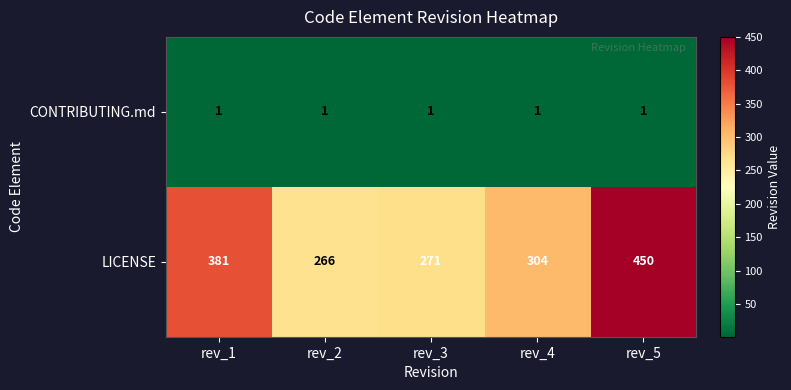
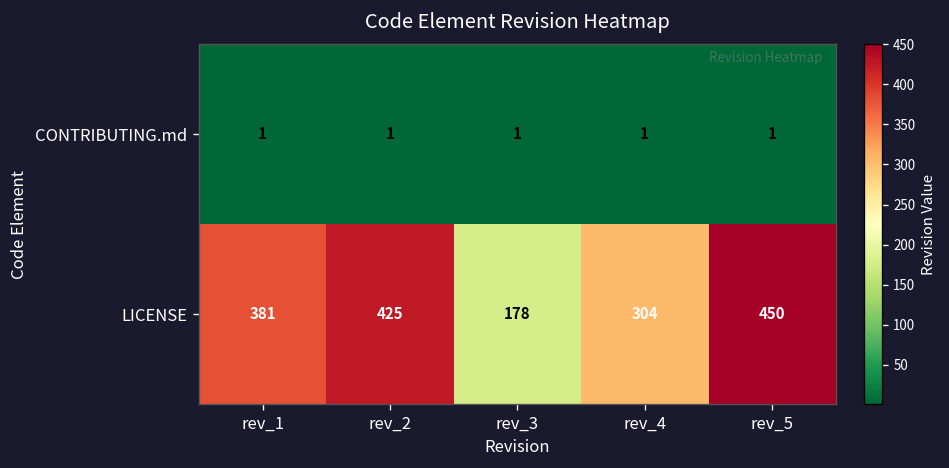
LICENSE, rev_2: 266 -> 425
LICENSE, rev_3: 271 -> 178
